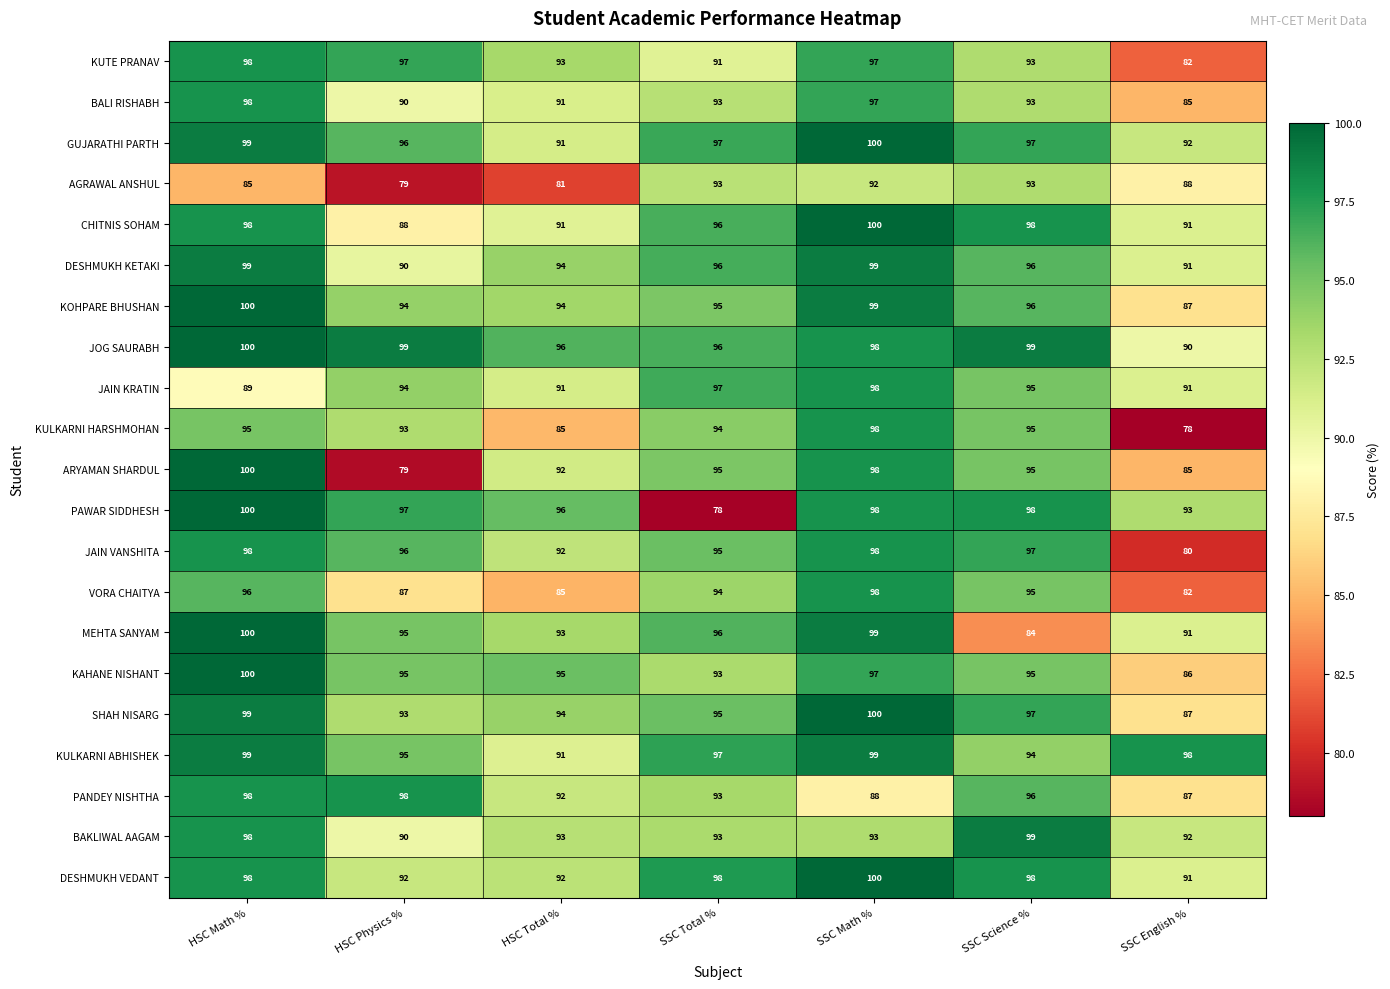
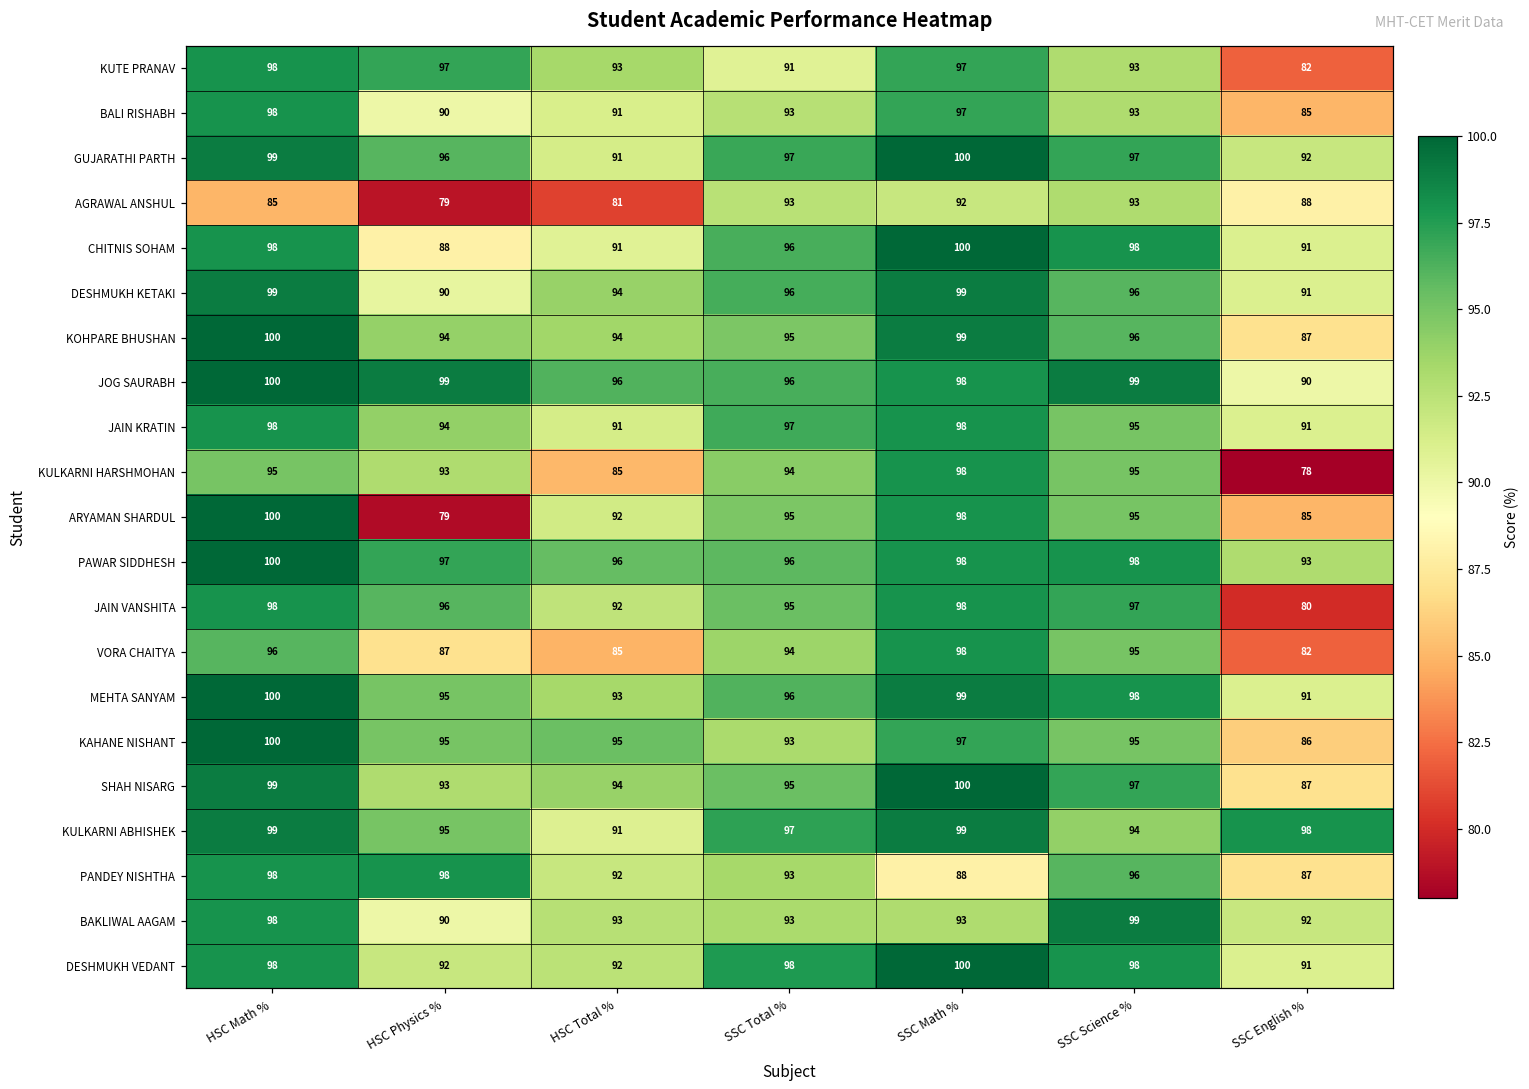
JAIN KRATIN, HSC Math %: 89 -> 98
PAWAR SIDDHESH, SSC Total %: 78 -> 96
MEHTA SANYAM, SSC Science %: 84 -> 98
